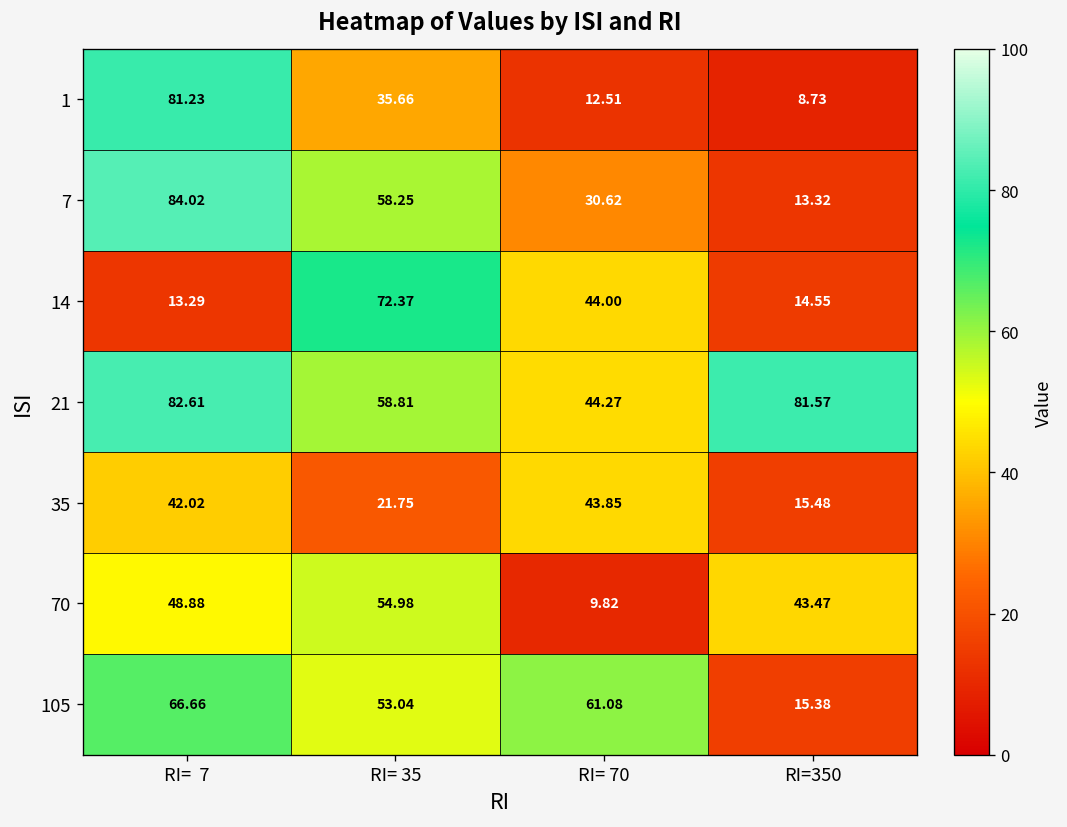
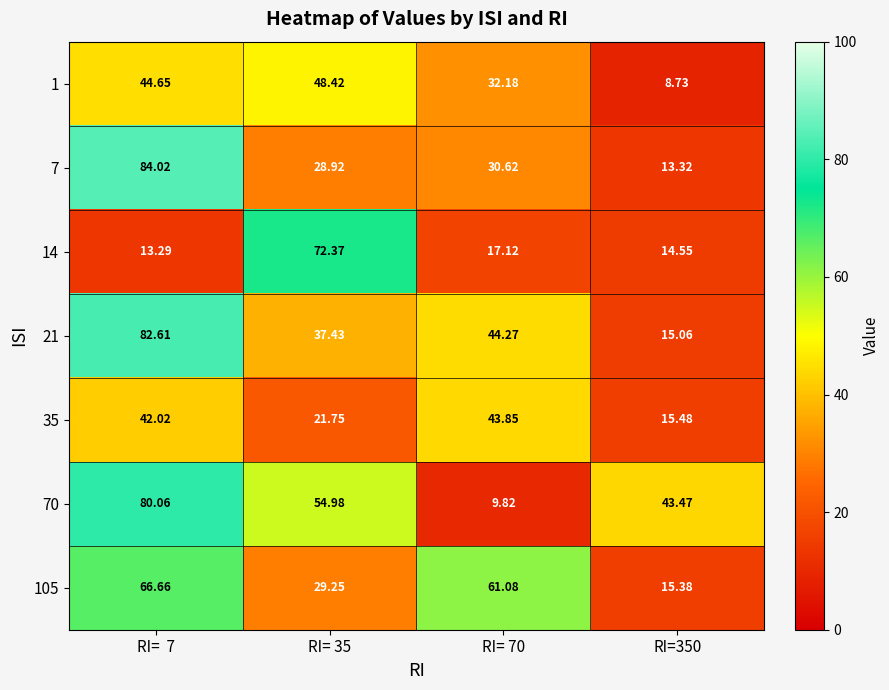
1, RI= 7: 81.23 -> 44.65
1, RI= 35: 35.66 -> 48.42
1, RI= 70: 12.51 -> 32.18
7, RI= 35: 58.25 -> 28.92
14, RI= 70: 44.00 -> 17.12
21, RI= 35: 58.81 -> 37.43
21, RI=350: 81.57 -> 15.06
70, RI= 7: 48.88 -> 80.06
105, RI= 35: 53.04 -> 29.25
